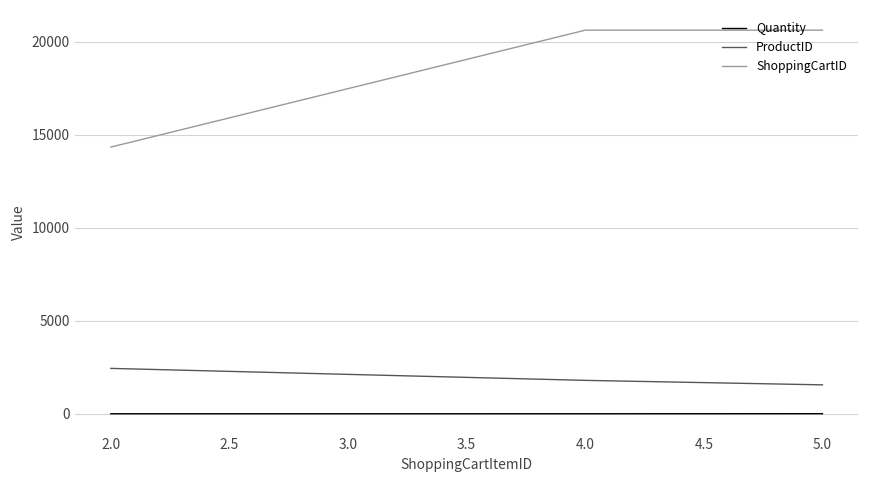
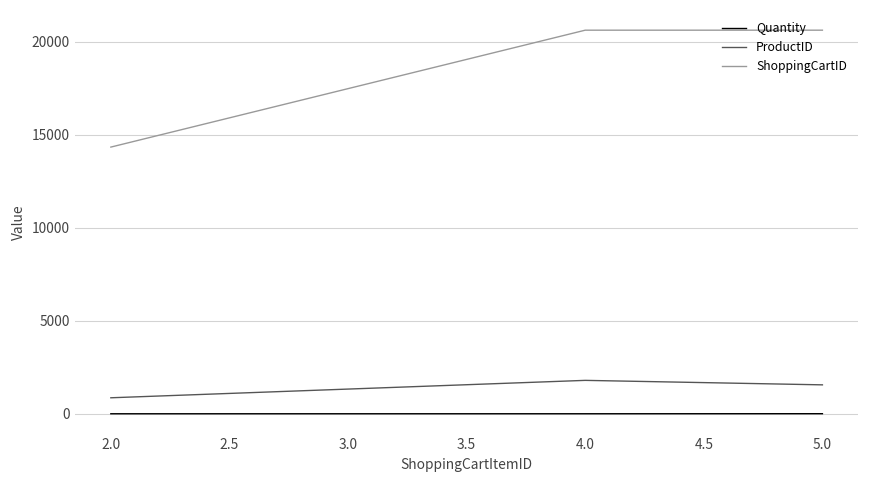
ProductID, 2.0: 2400 -> 900
